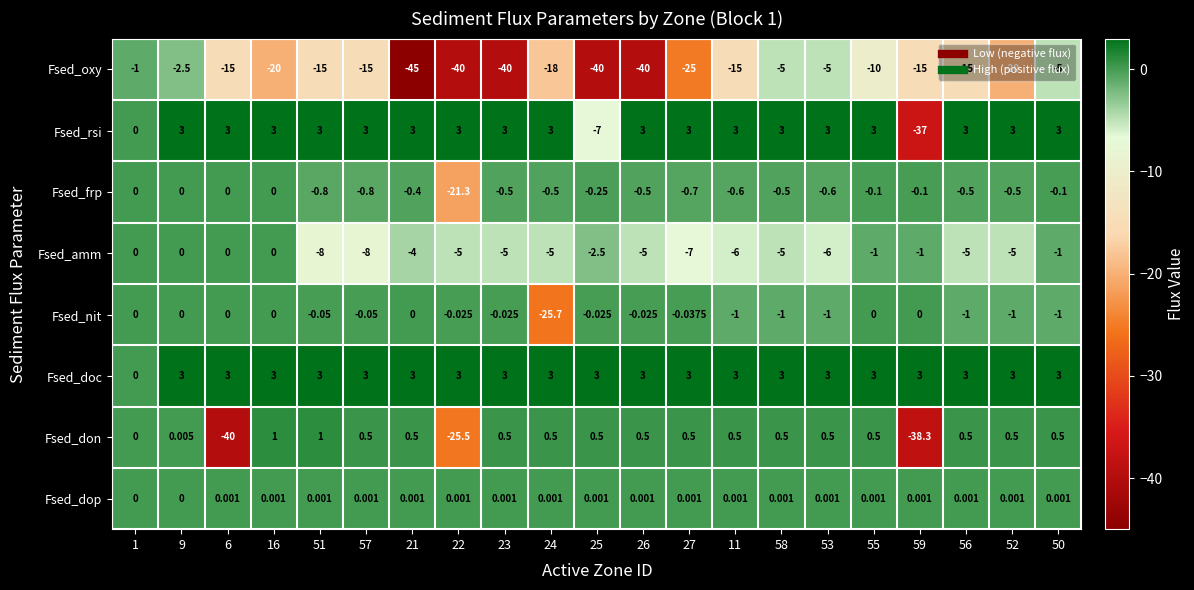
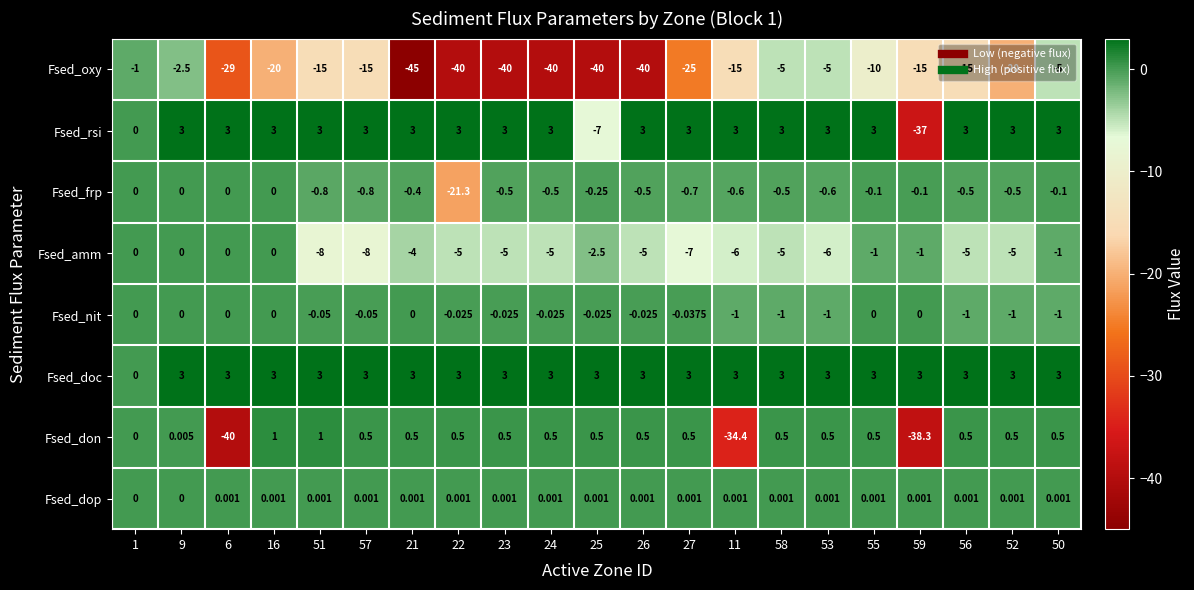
Fsed_oxy, 6: -15 -> -29
Fsed_oxy, 24: -18 -> -40
Fsed_nit, 24: -25.7 -> -0.025
Fsed_don, 22: -25.5 -> 0.5
Fsed_don, 11: 0.5 -> -34.4
